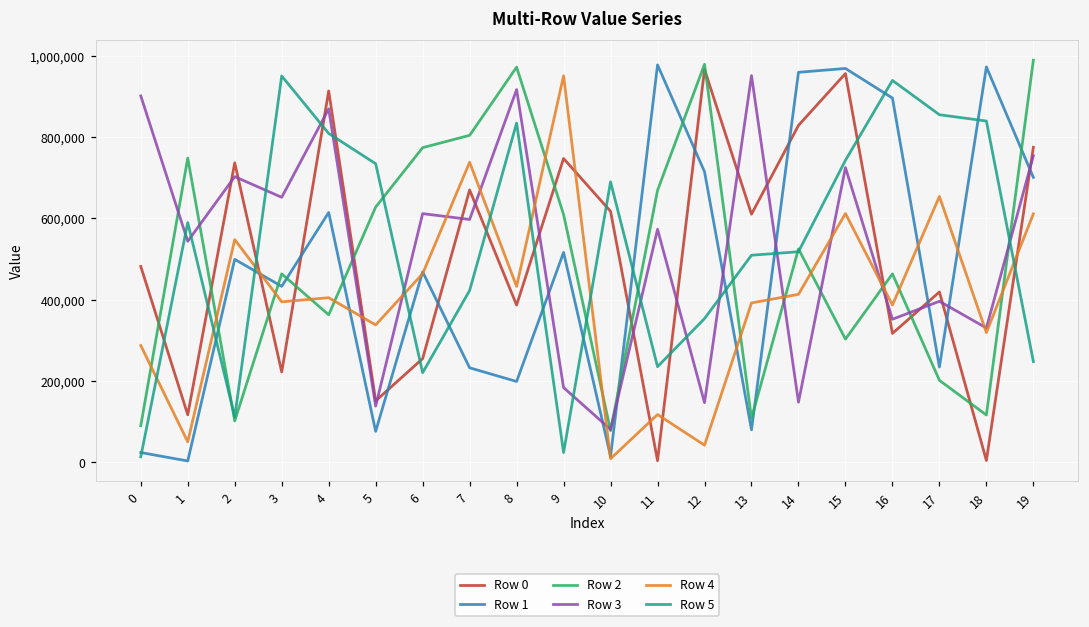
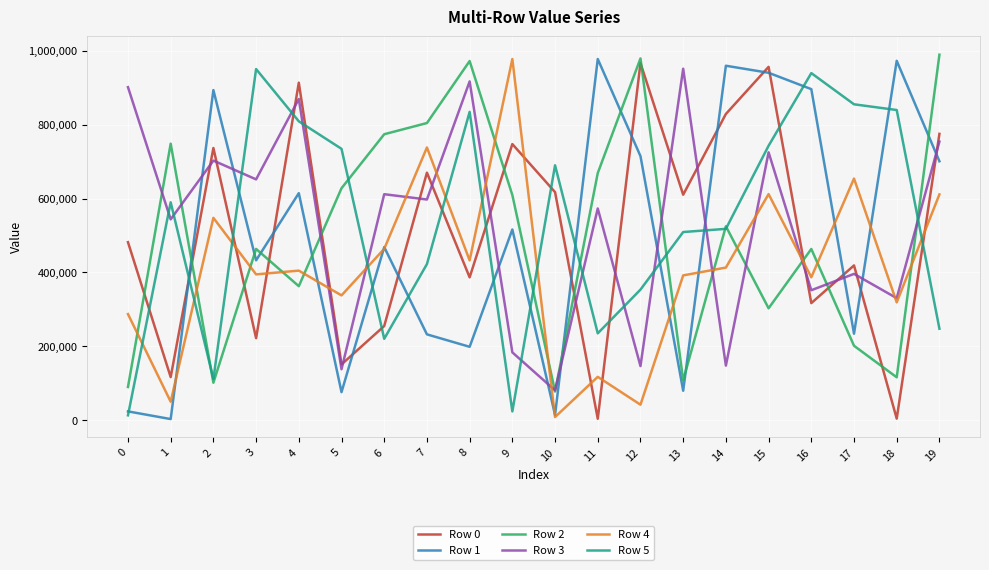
Row 1, 2: 500,000 -> 890,000
Row 4, 9: 950,000 -> 980,000
Row 1, 15: 970,000 -> 940,000
